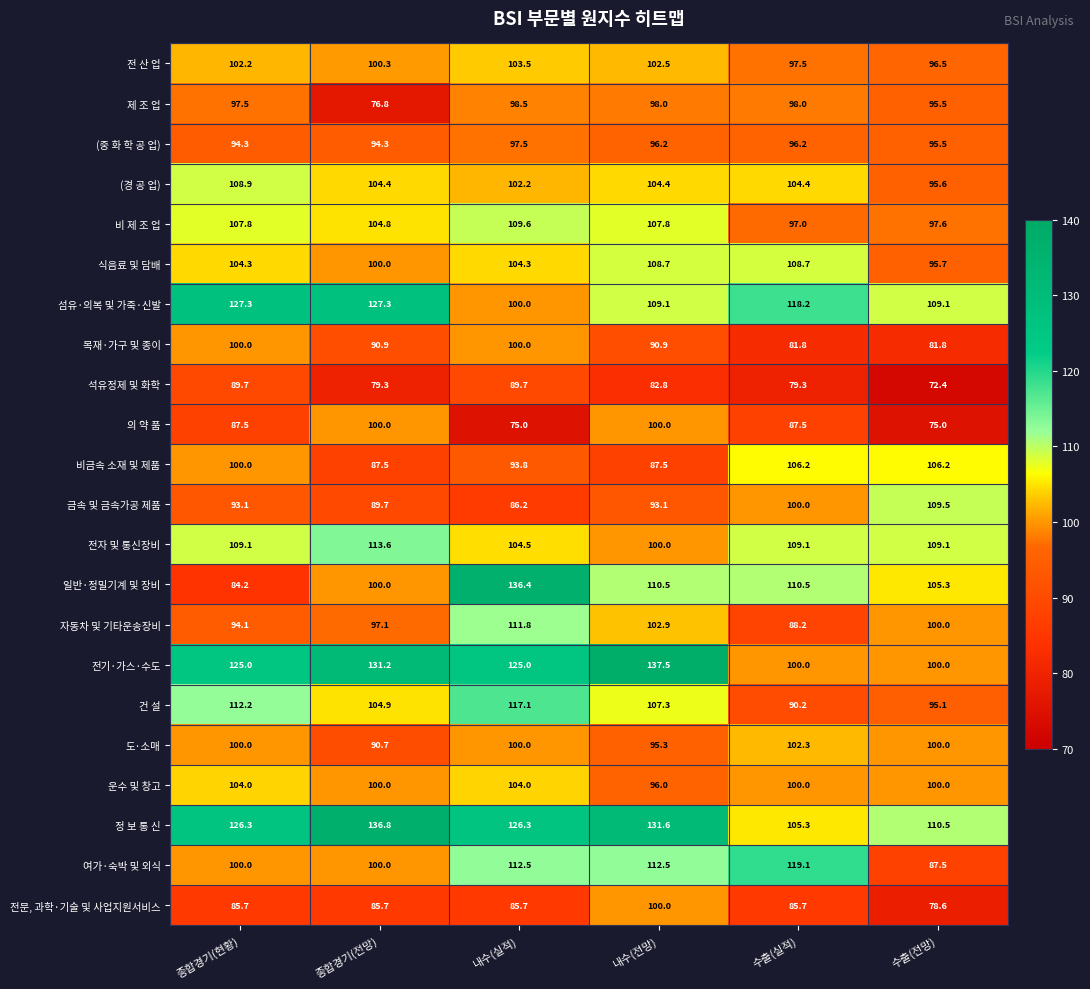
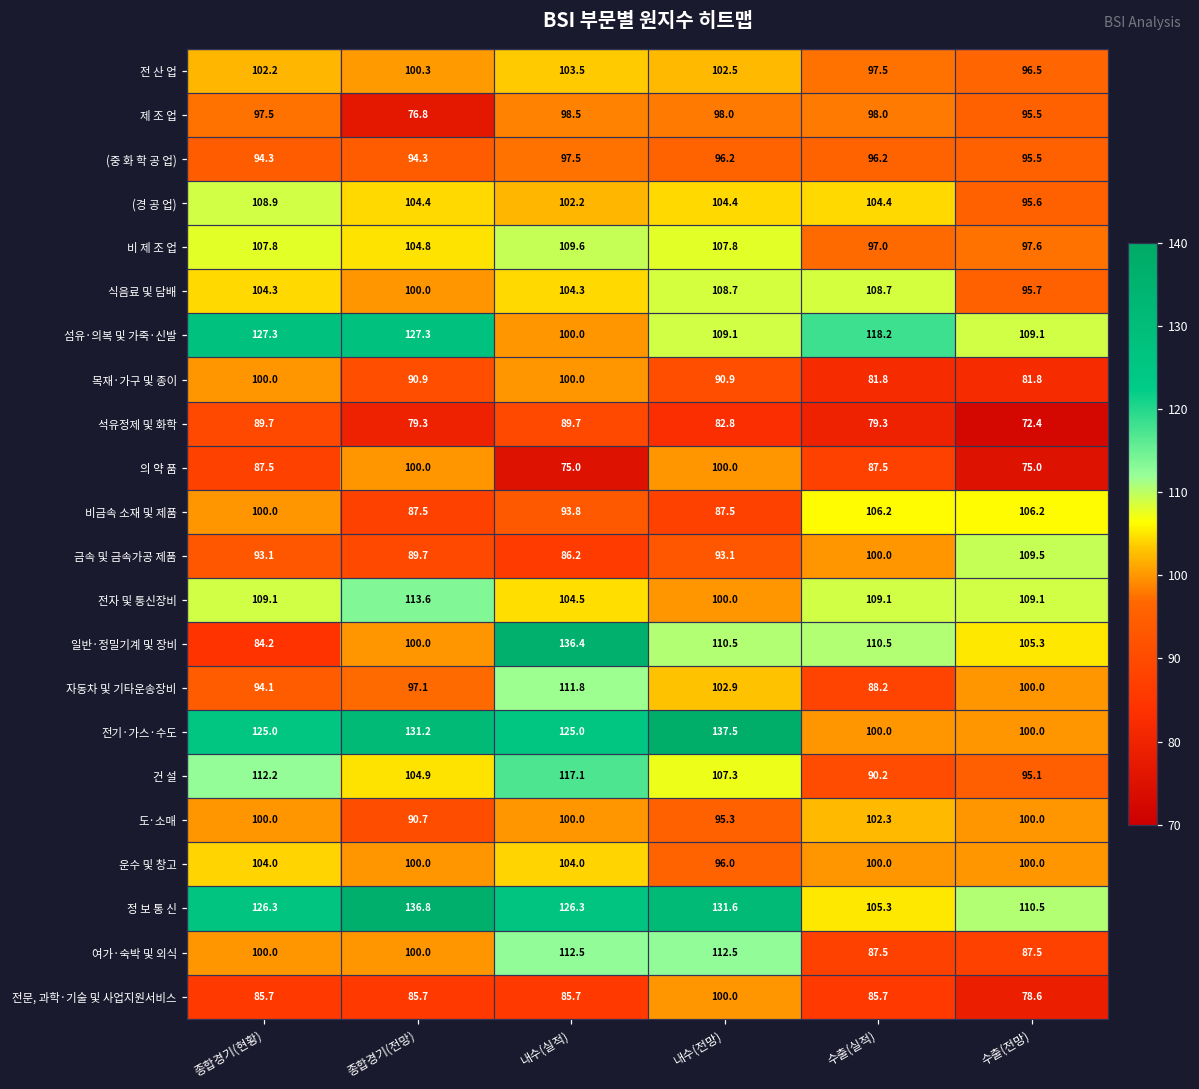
여가·숙박 및 외식, 수출(실적): 119.1 -> 87.5
